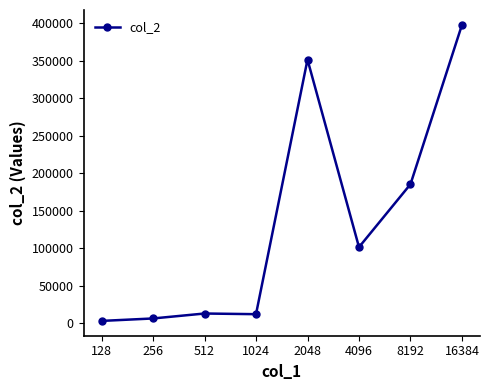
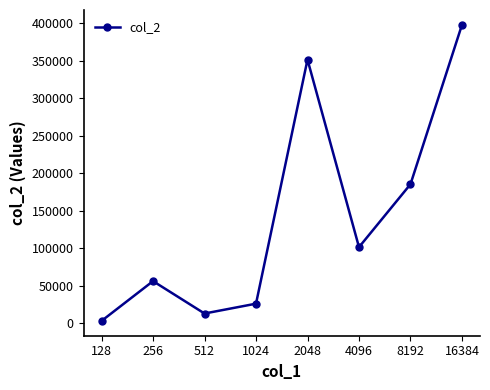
256: 10000 -> 60000
1024: 10000 -> 30000
